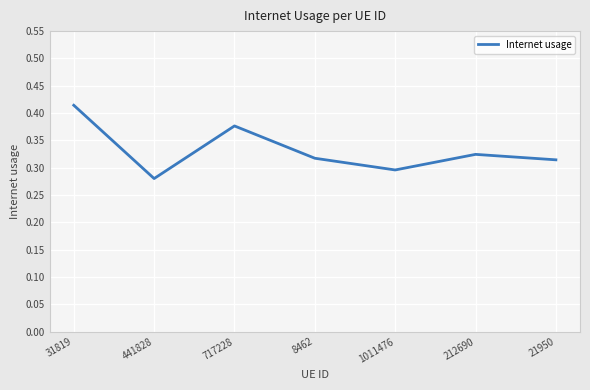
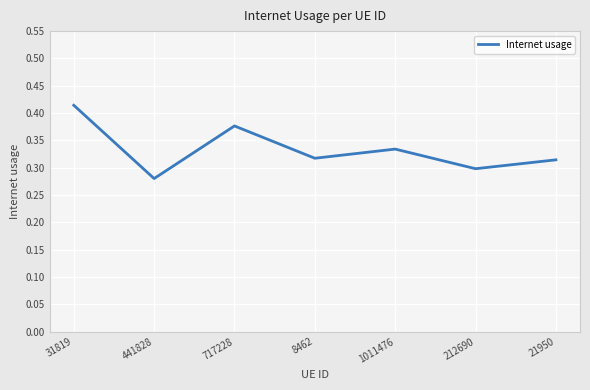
1011476: 0.30 -> 0.33
212690: 0.32 -> 0.30
